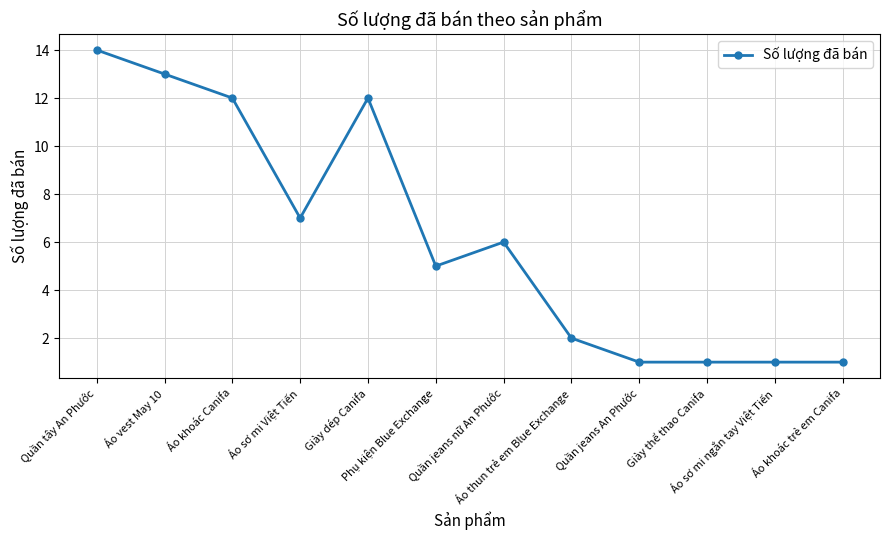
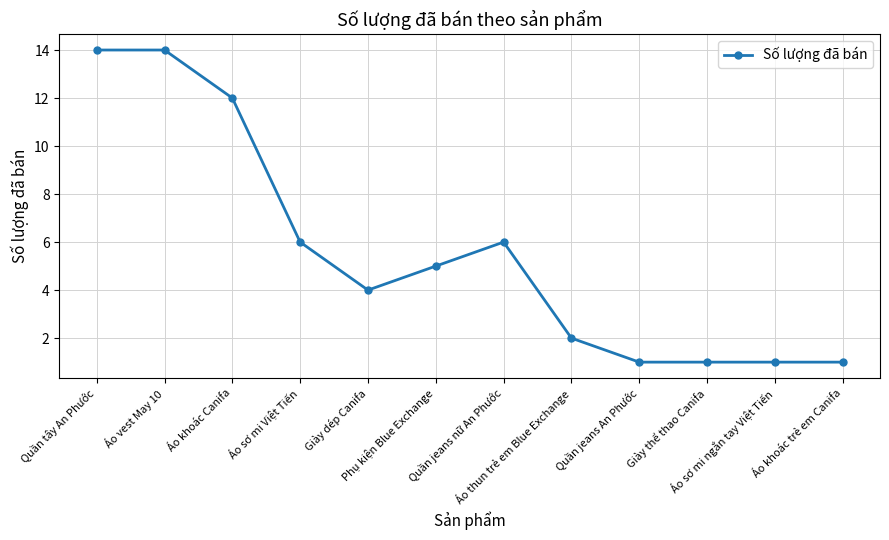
Áo vest May 10: 13 -> 14
Áo sơ mi Việt Tiến: 7 -> 6
Giày dép Canifa: 12 -> 4
